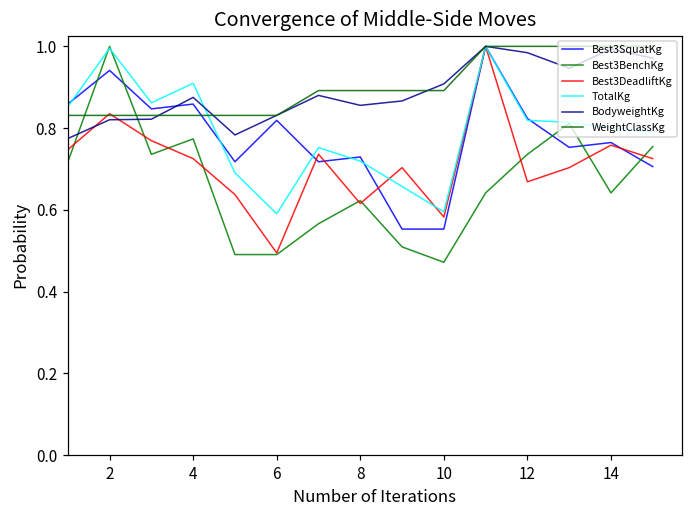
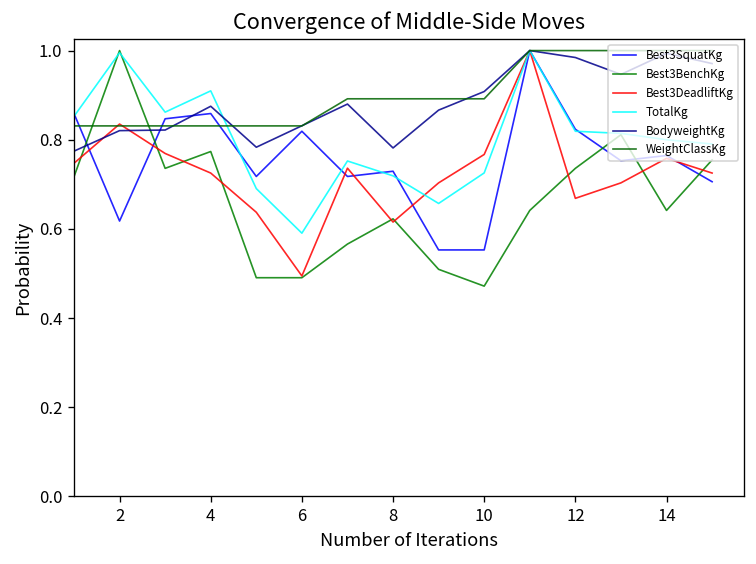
Best3SquatKg, 2: 0.94 -> 0.62
BodyweightKg, 8: 0.86 -> 0.78
Best3DeadliftKg, 10: 0.58 -> 0.77
TotalKg, 10: 0.60 -> 0.73
